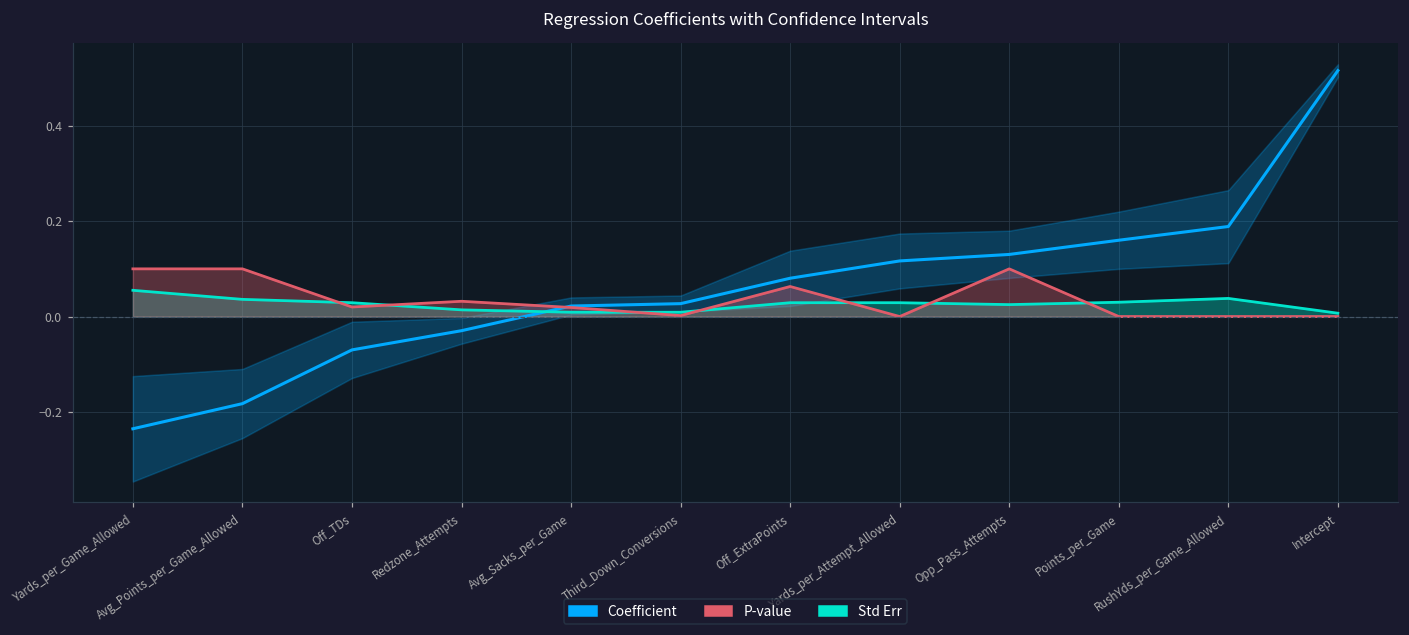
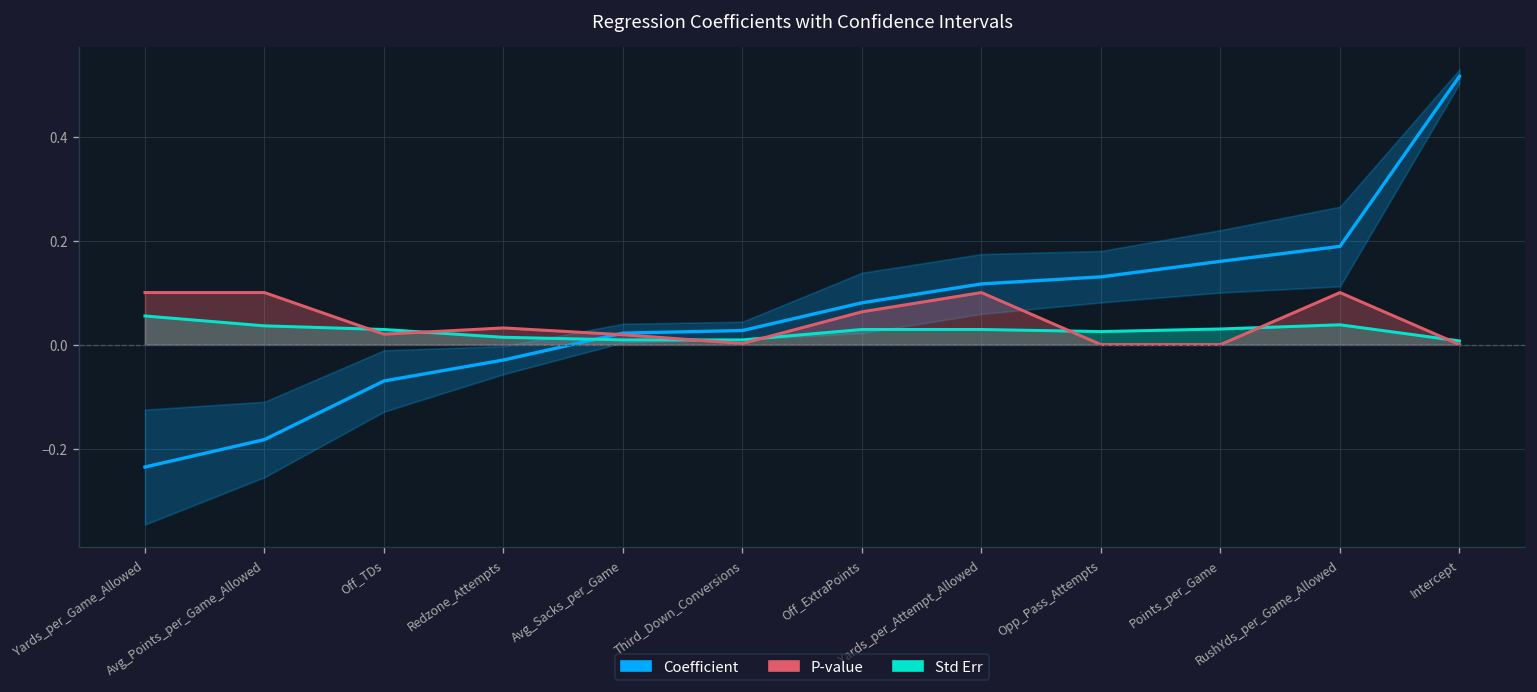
P-value, Yards_per_Attempt_Allowed: 0.0 -> 0.1
P-value, Opp_Pass_Attempts: 0.1 -> 0.0
P-value, RushYds_per_Game_Allowed: 0.0 -> 0.1
